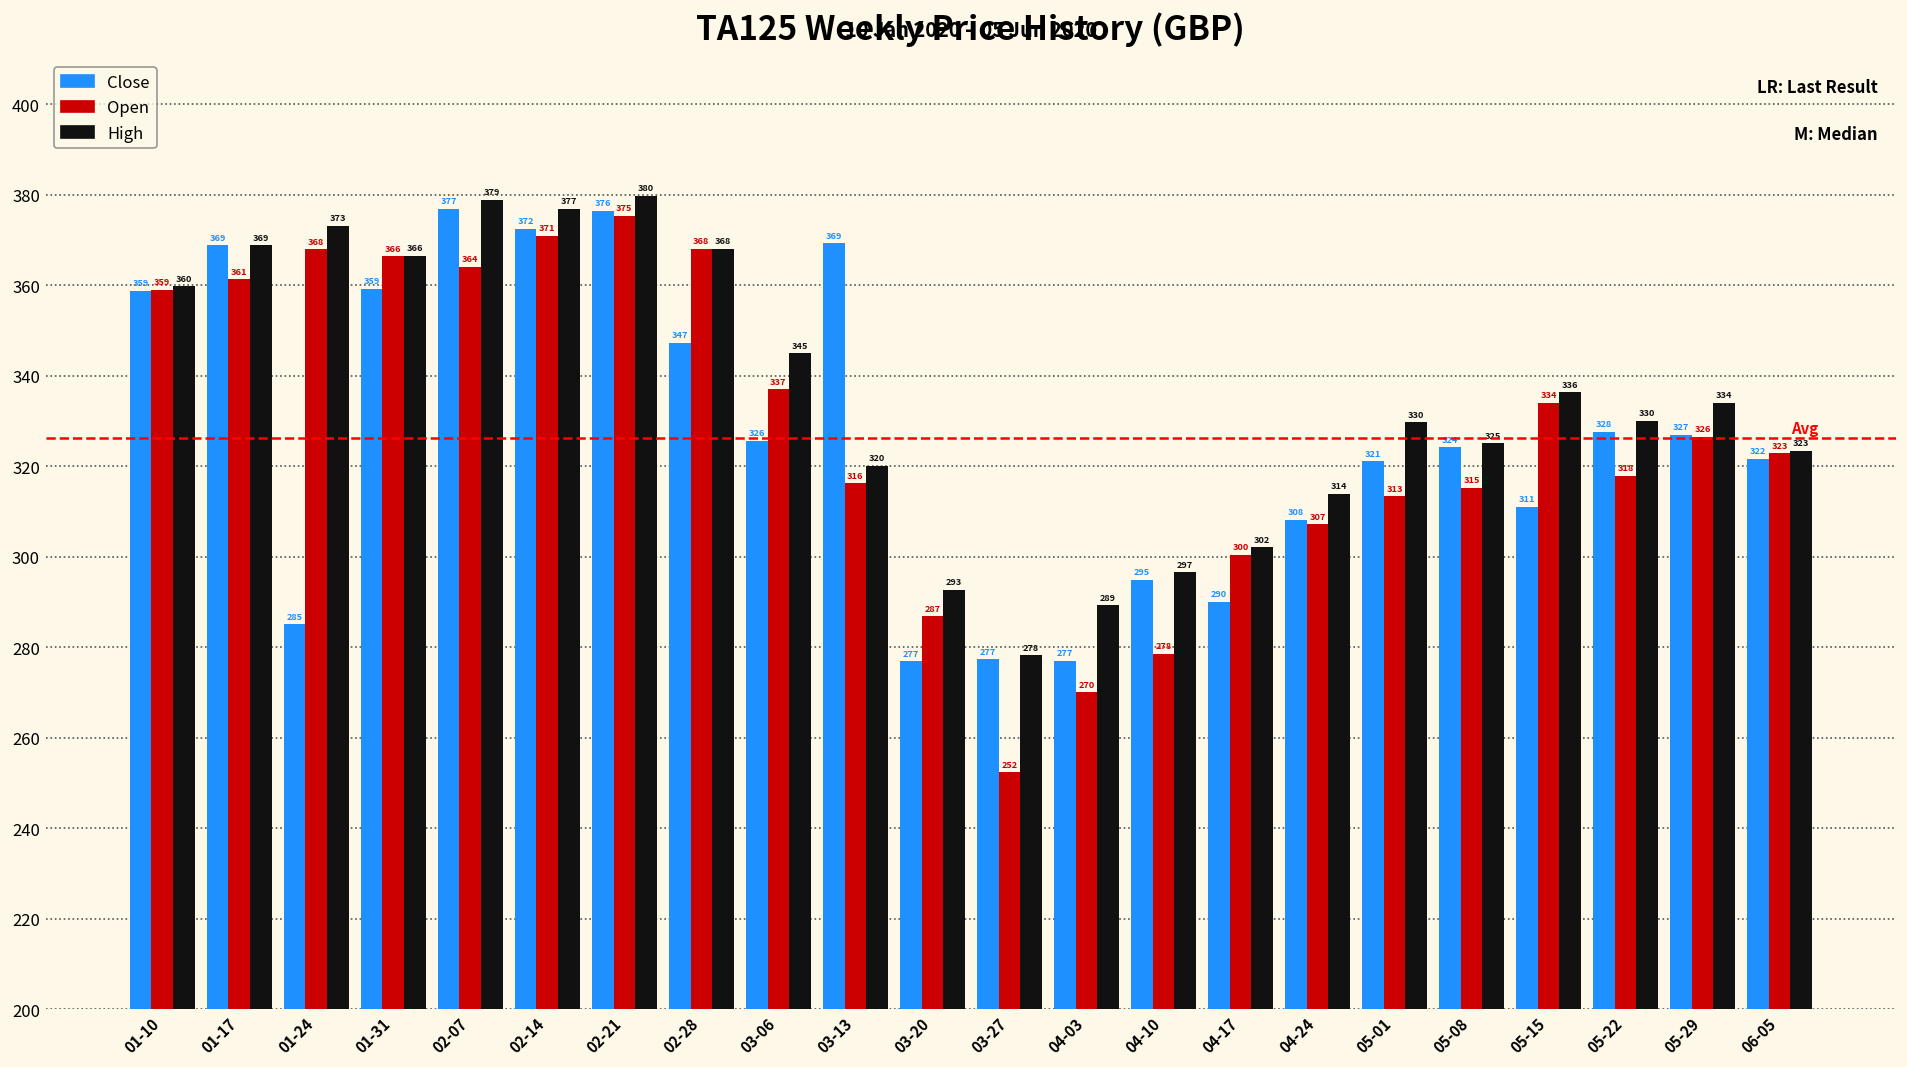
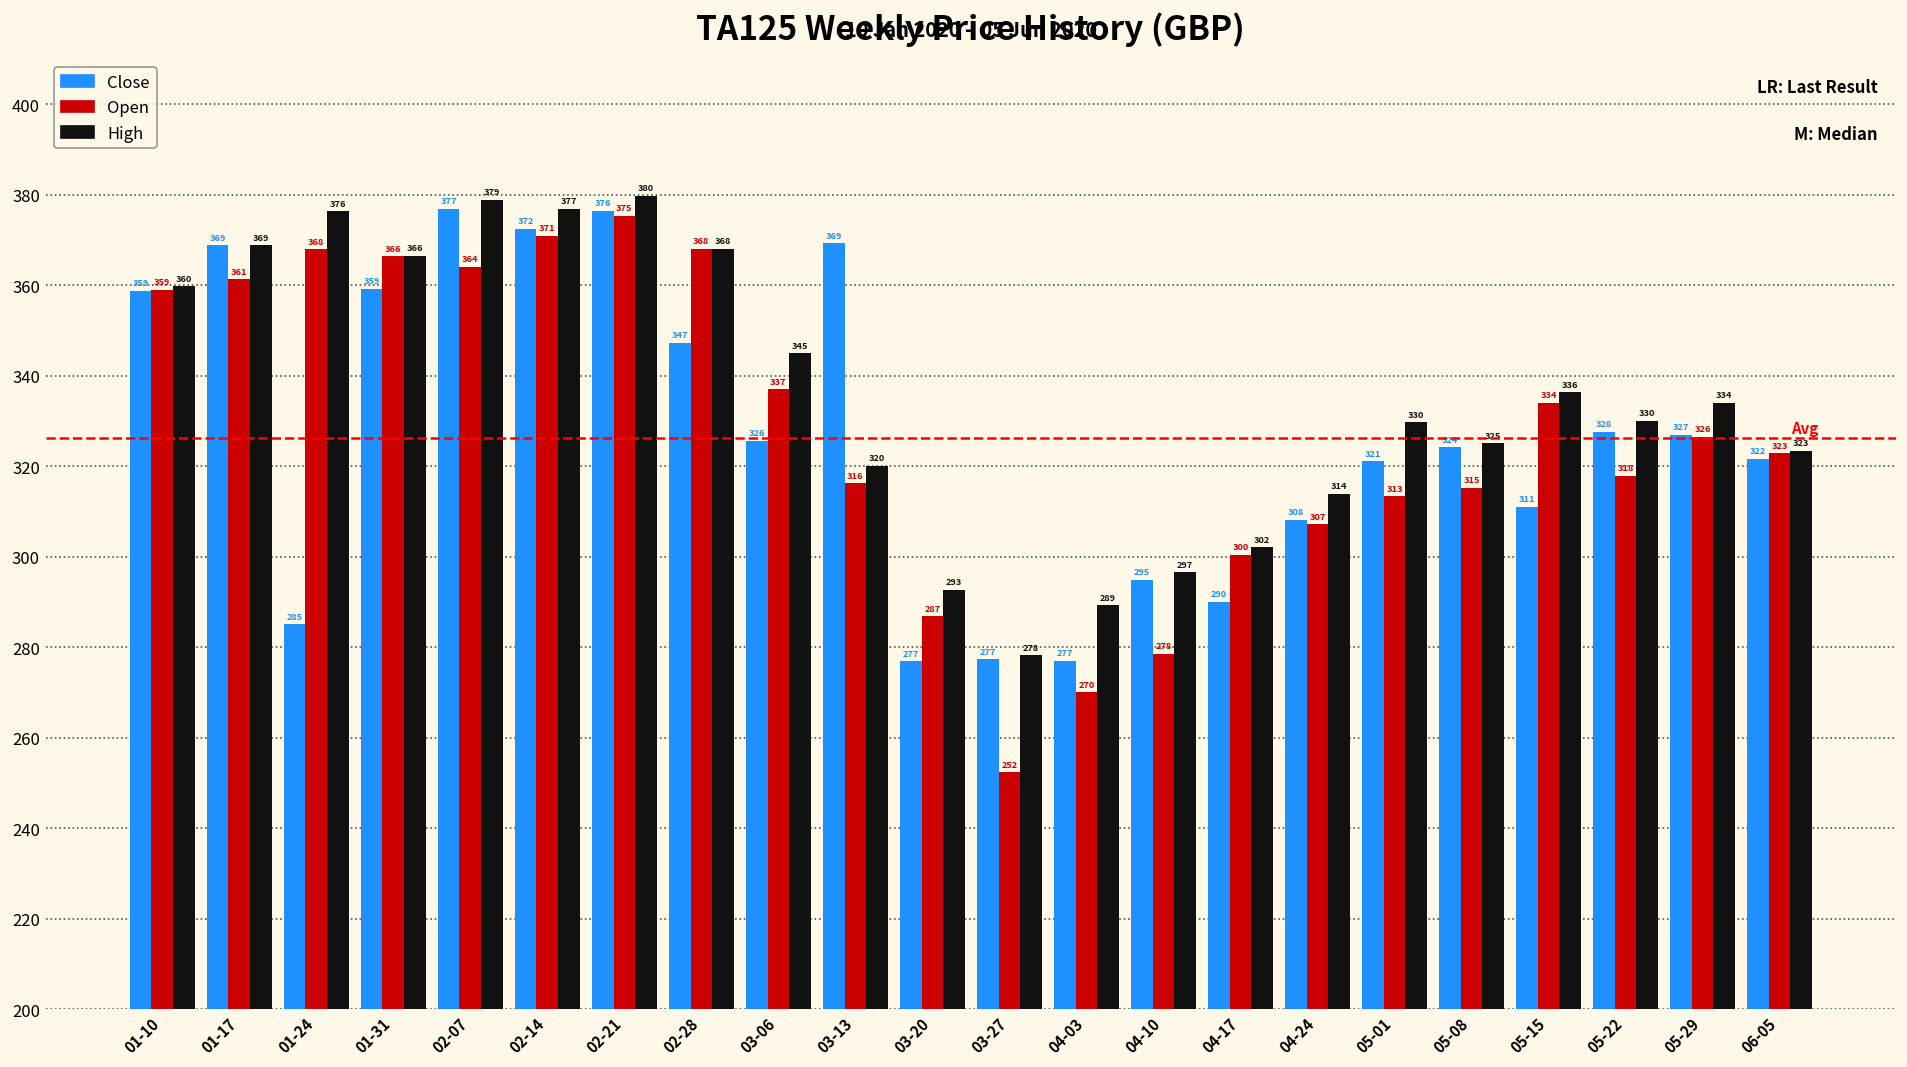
High, 01-24: 373 -> 376
